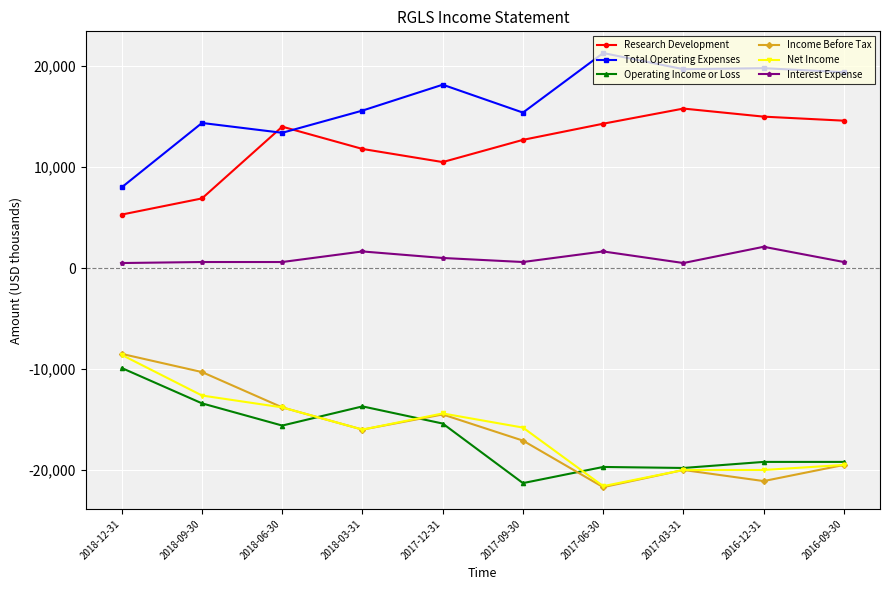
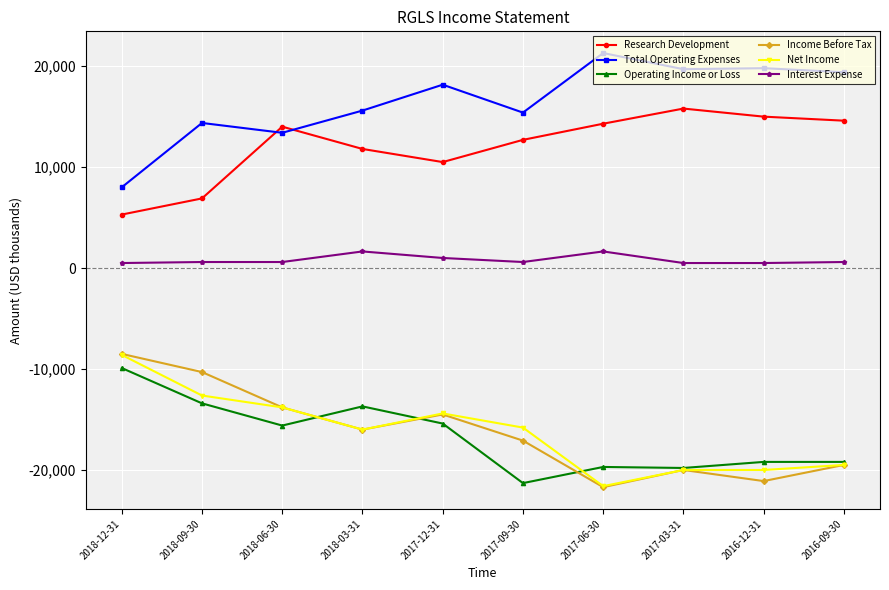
Interest Expense, 2016-12-31: 2,100 -> 500
